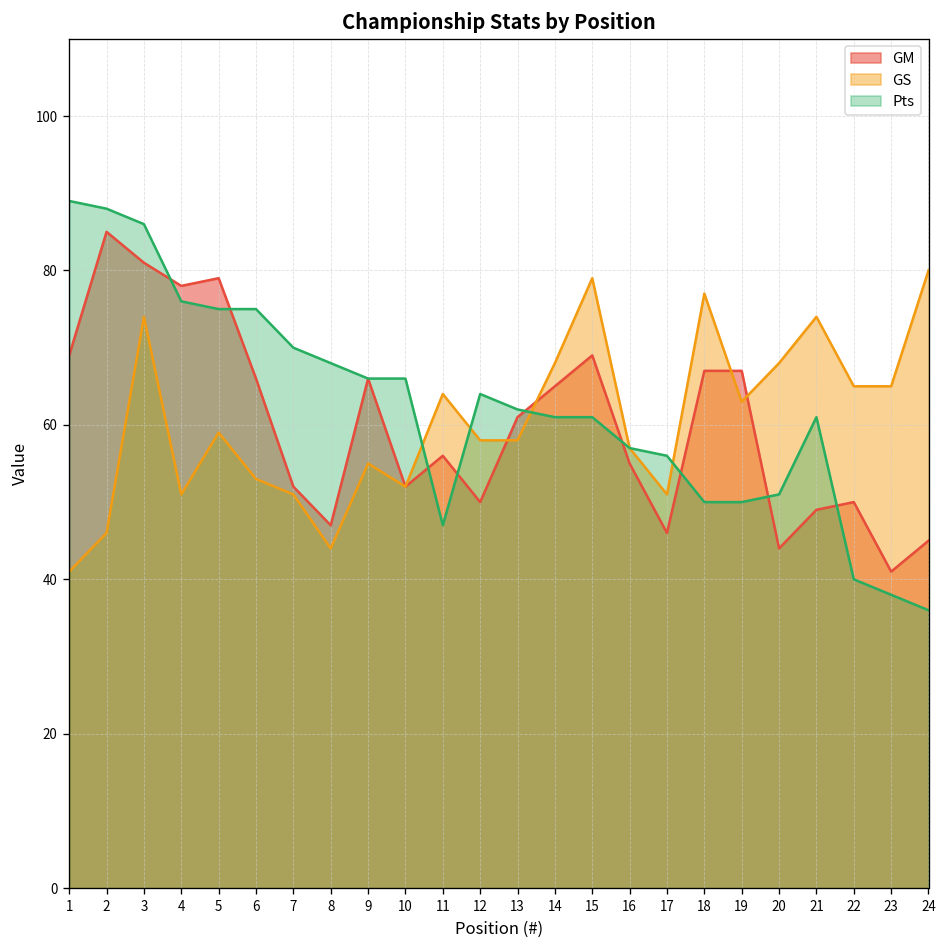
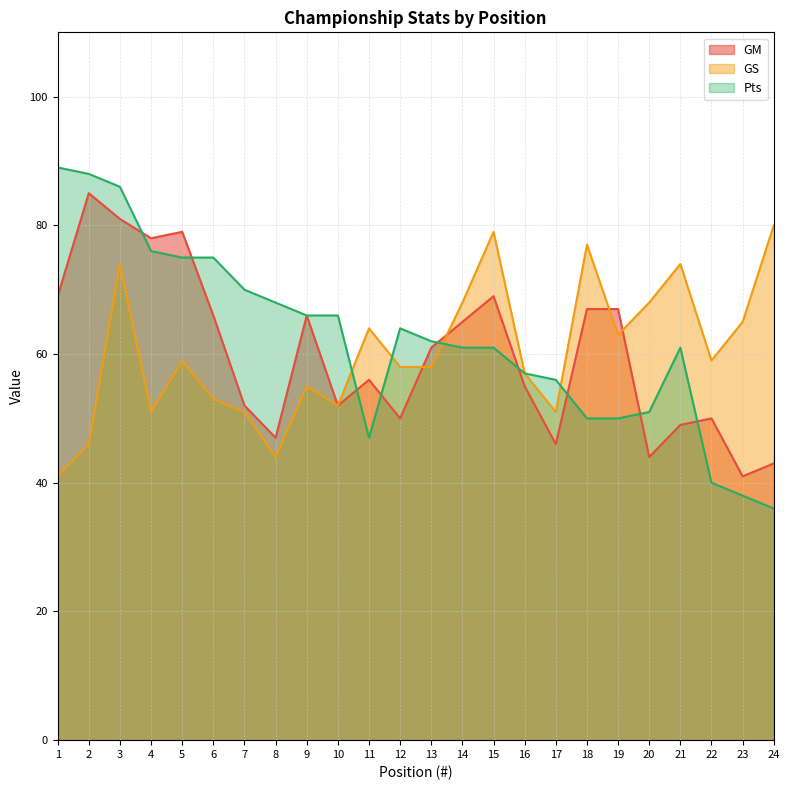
GS, 22: 65 -> 59
GM, 24: 45 -> 43
